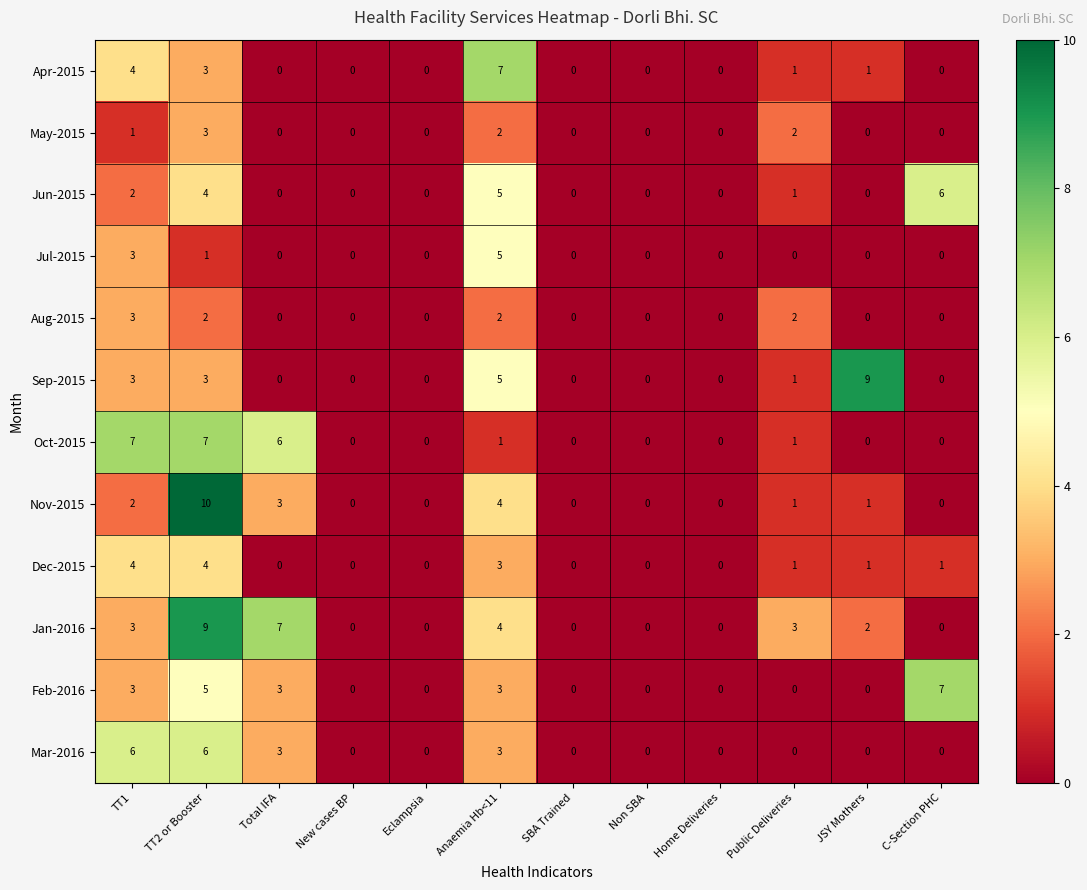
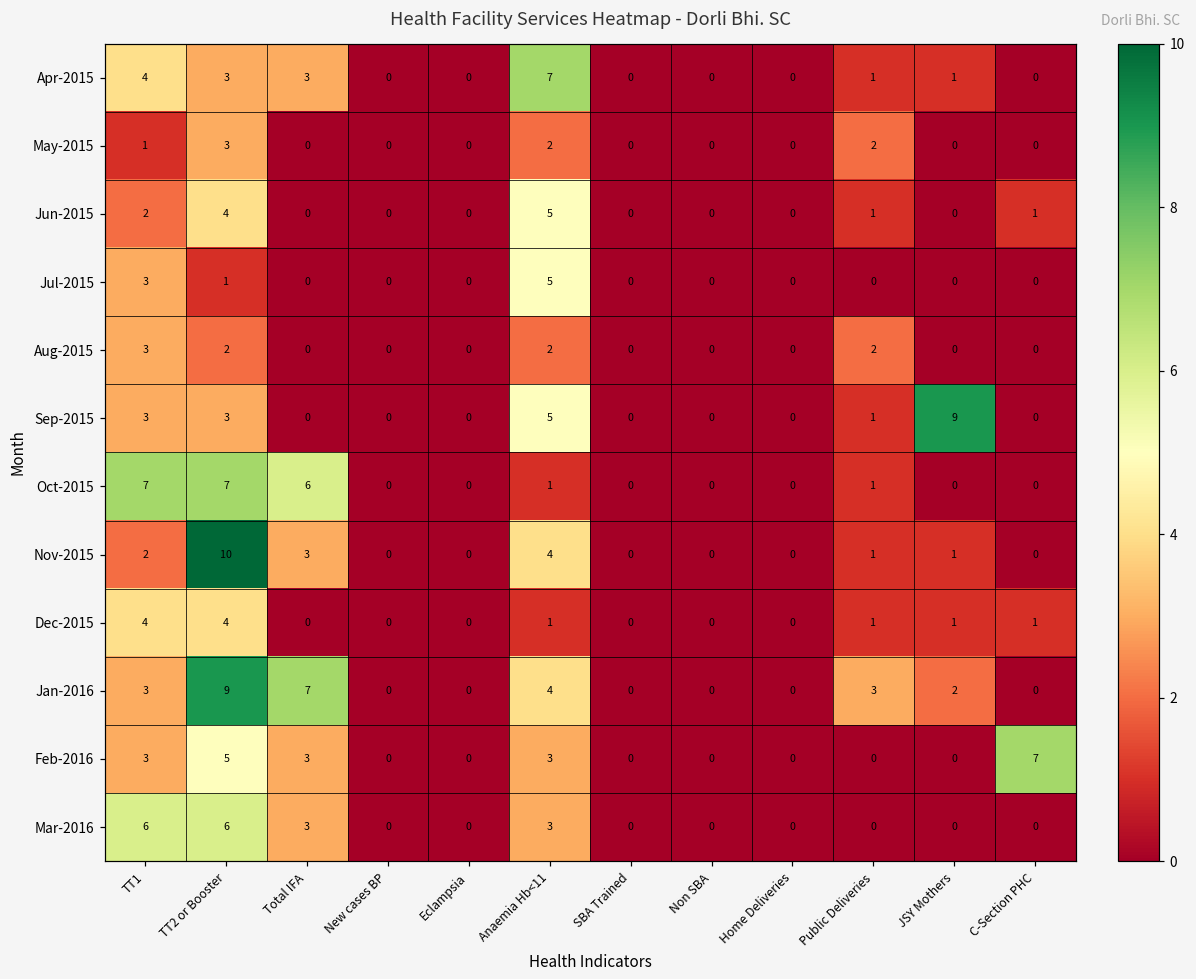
Apr-2015, Total IFA: 0 -> 3
Jun-2015, C-Section PHC: 6 -> 1
Dec-2015, Anaemia Hb<11: 3 -> 1
